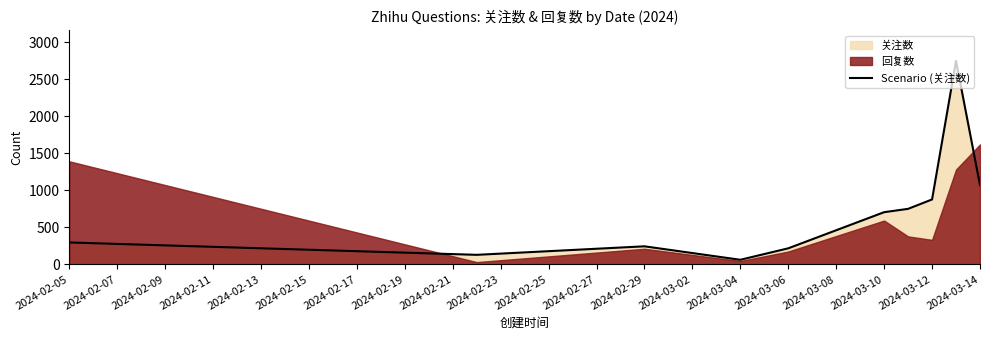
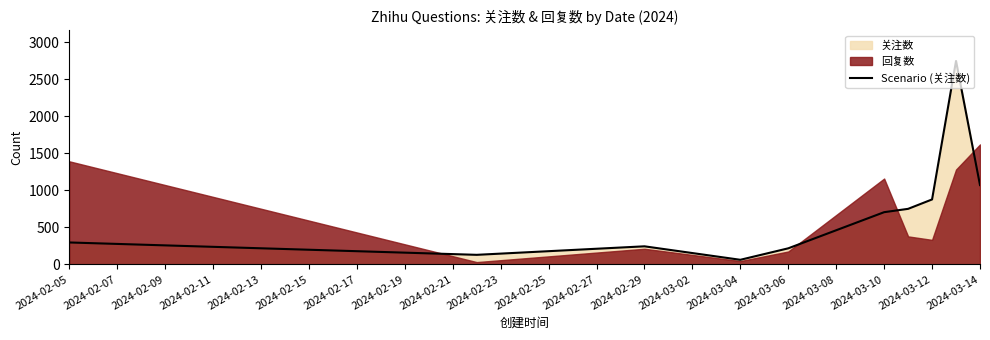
回复数, 2024-03-10: 600 -> 1200
